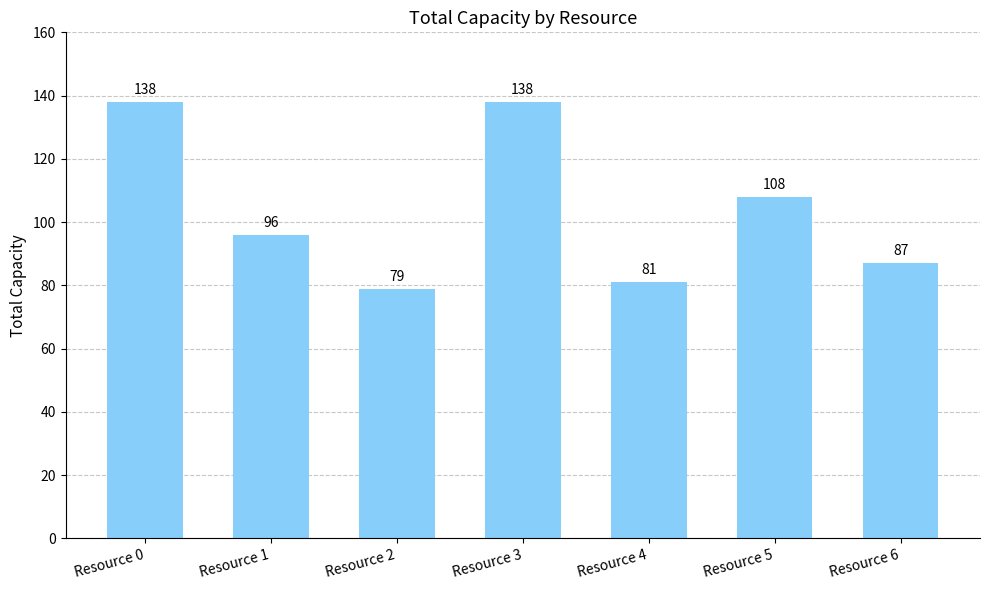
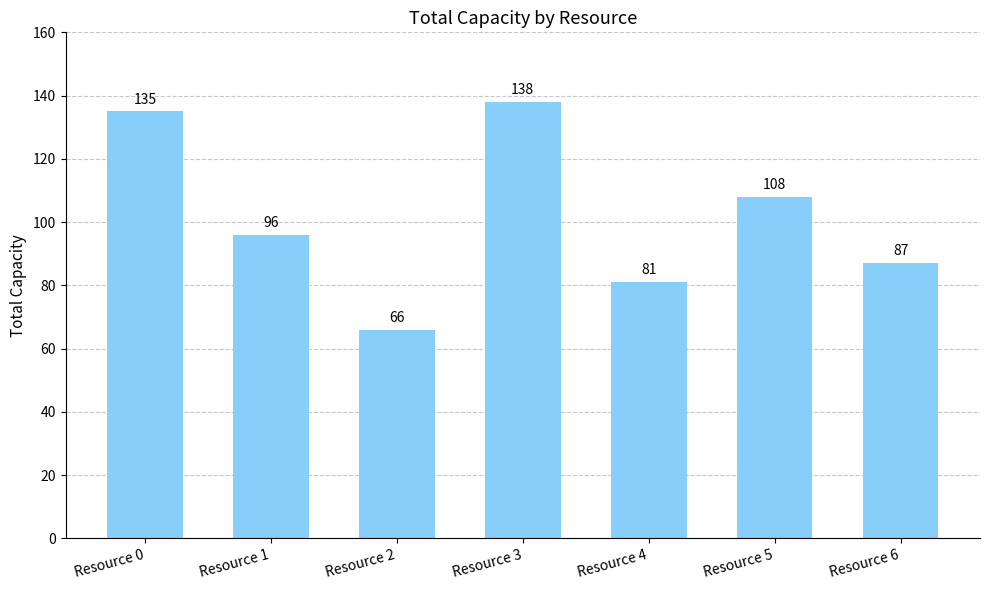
Resource 0: 138 -> 135
Resource 2: 79 -> 66
